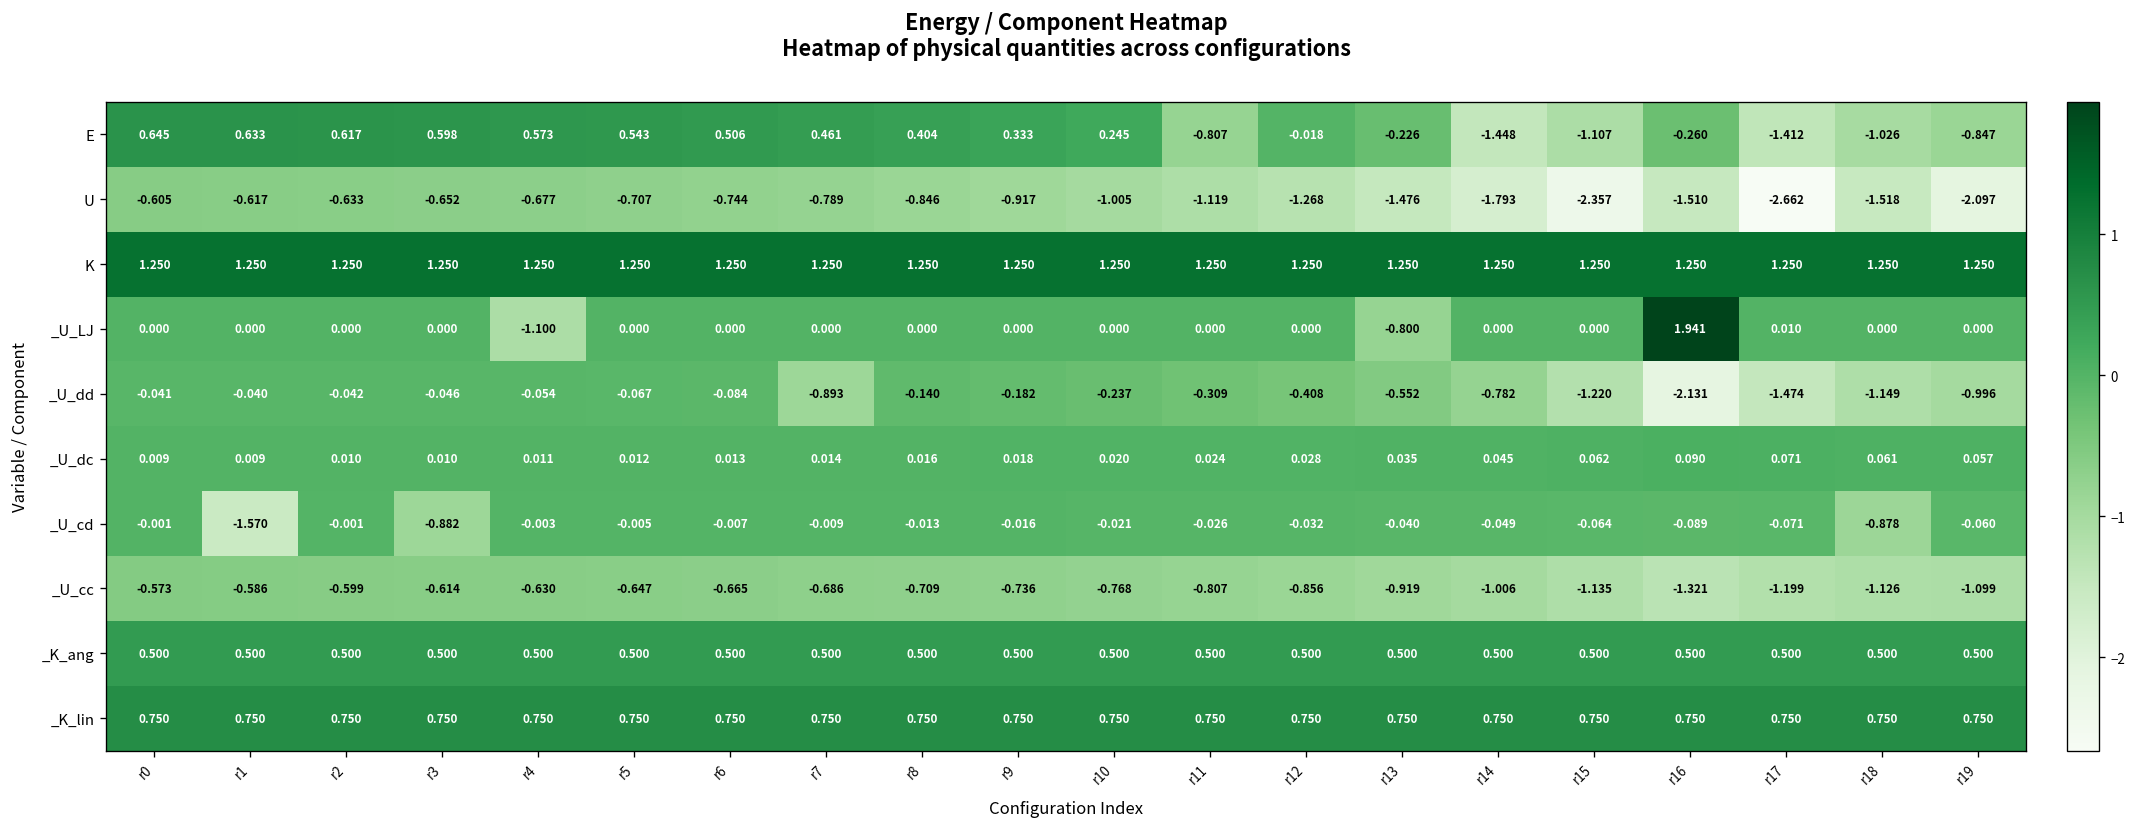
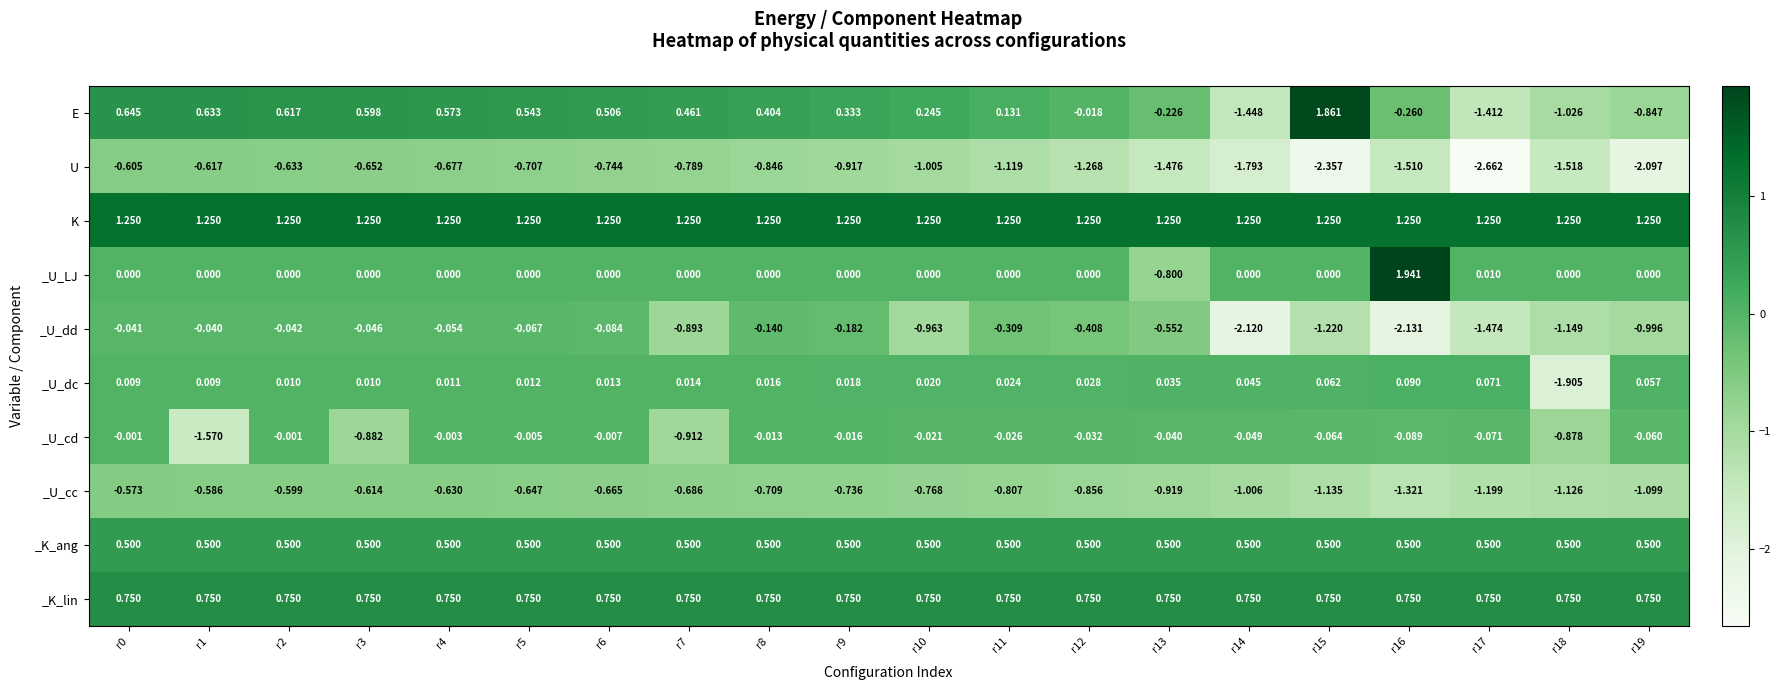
E, r11: -0.807 -> 0.131
E, r15: -1.107 -> 1.861
_U_LJ, r4: -1.100 -> 0.000
_U_dd, r10: -0.237 -> -0.963
_U_dd, r14: -0.782 -> -2.120
_U_dc, r18: 0.061 -> -1.905
_U_cd, r7: -0.009 -> -0.912
